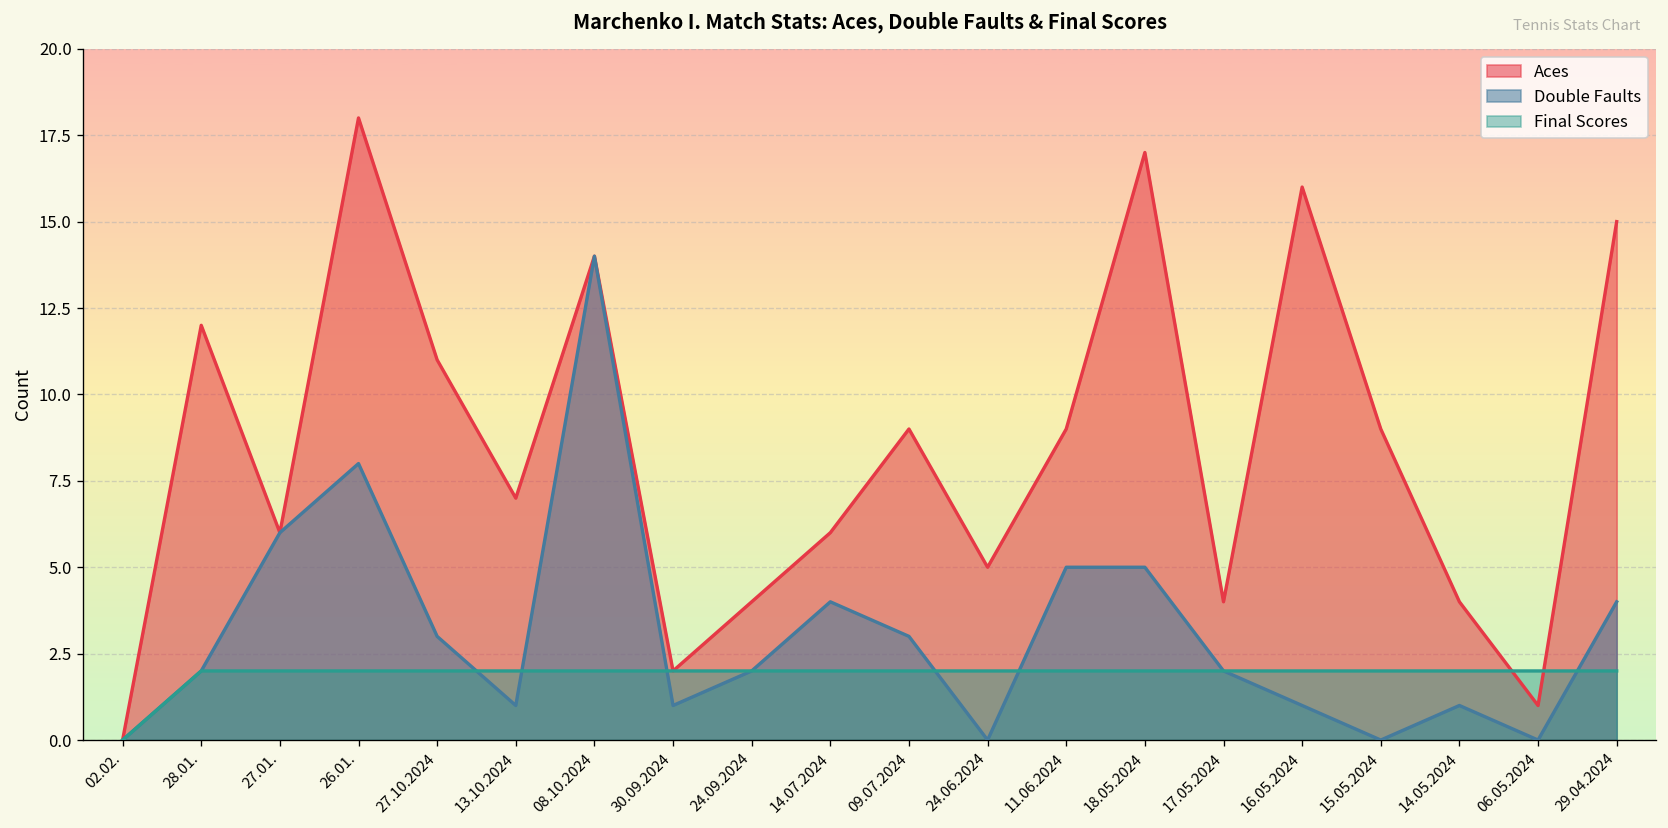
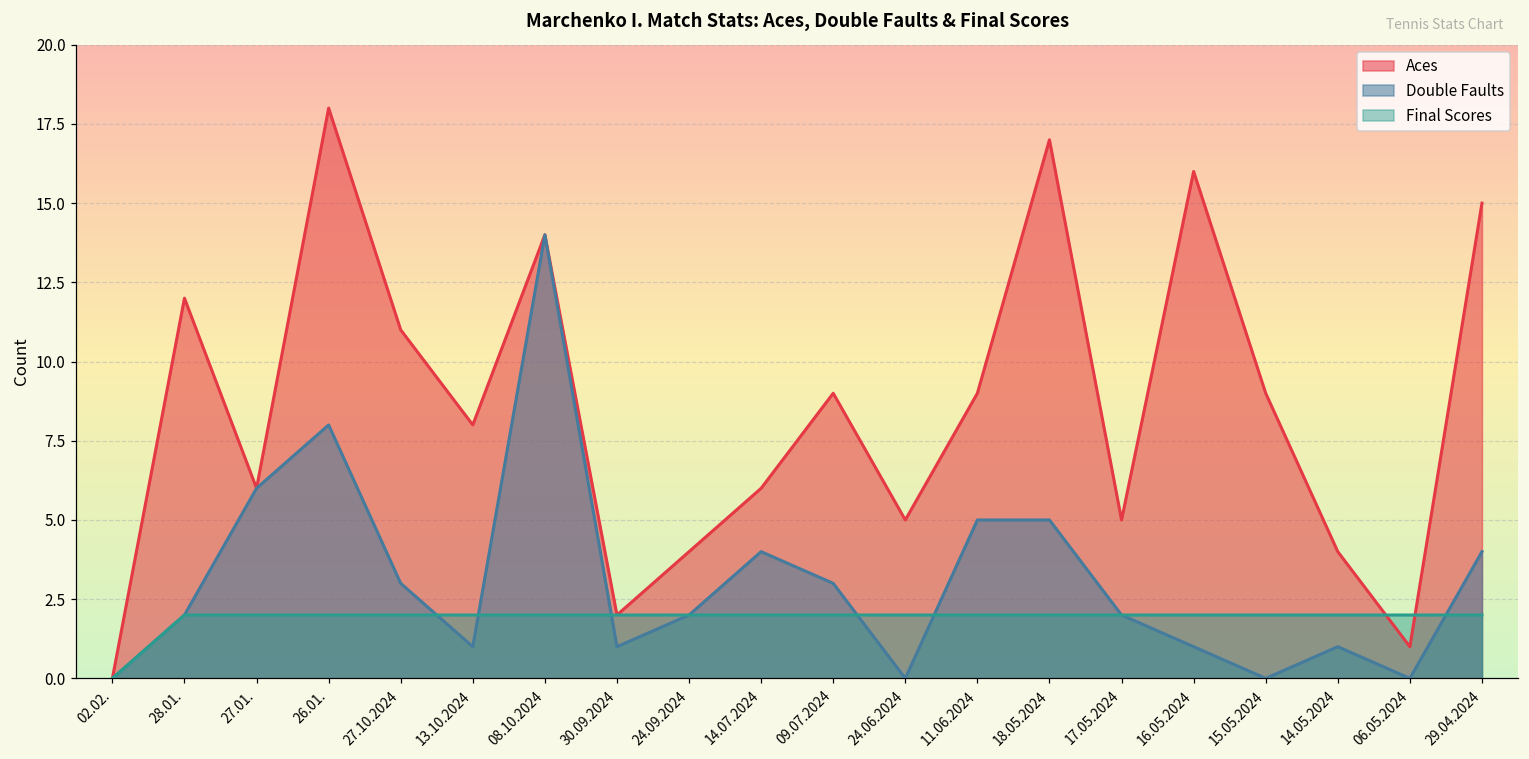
Aces, 13.10.2024: 7 -> 8
Aces, 17.05.2024: 4 -> 5
